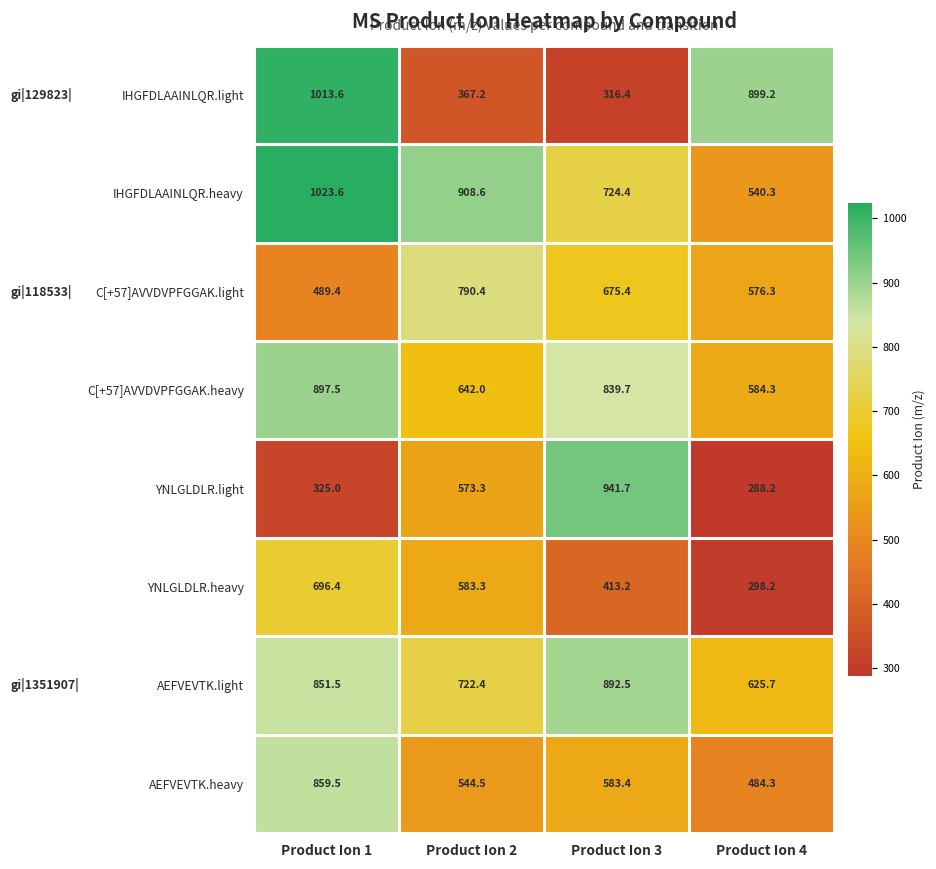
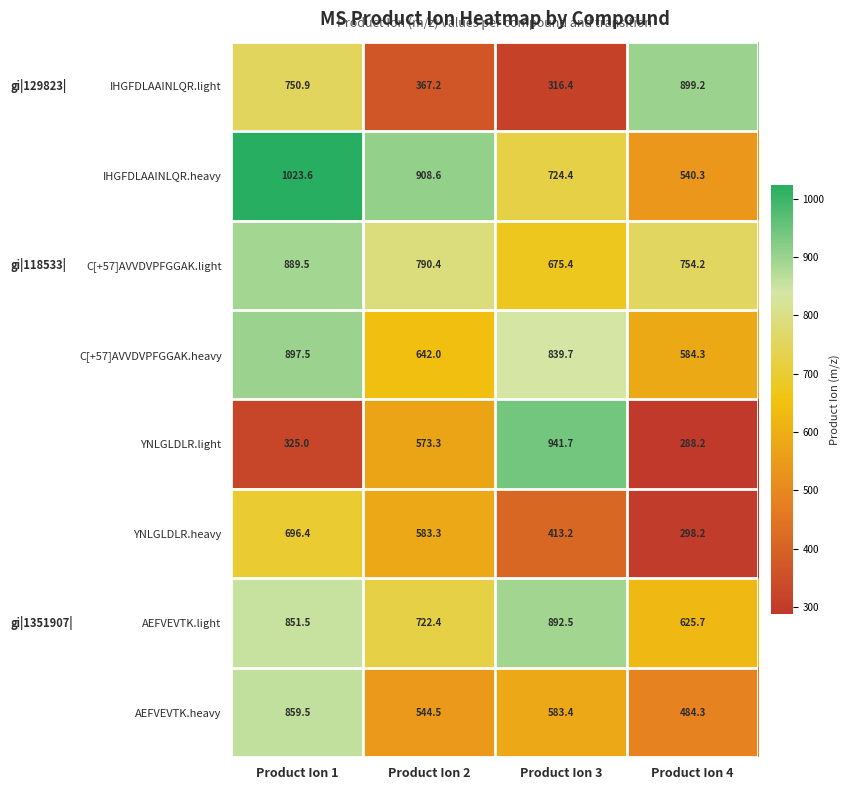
IHGFDLAAINLQR.light, Product Ion 1: 1013.6 -> 750.9
C[+57]AVVDVPFGGAK.light, Product Ion 1: 489.4 -> 889.5
C[+57]AVVDVPFGGAK.light, Product Ion 4: 576.3 -> 754.2
